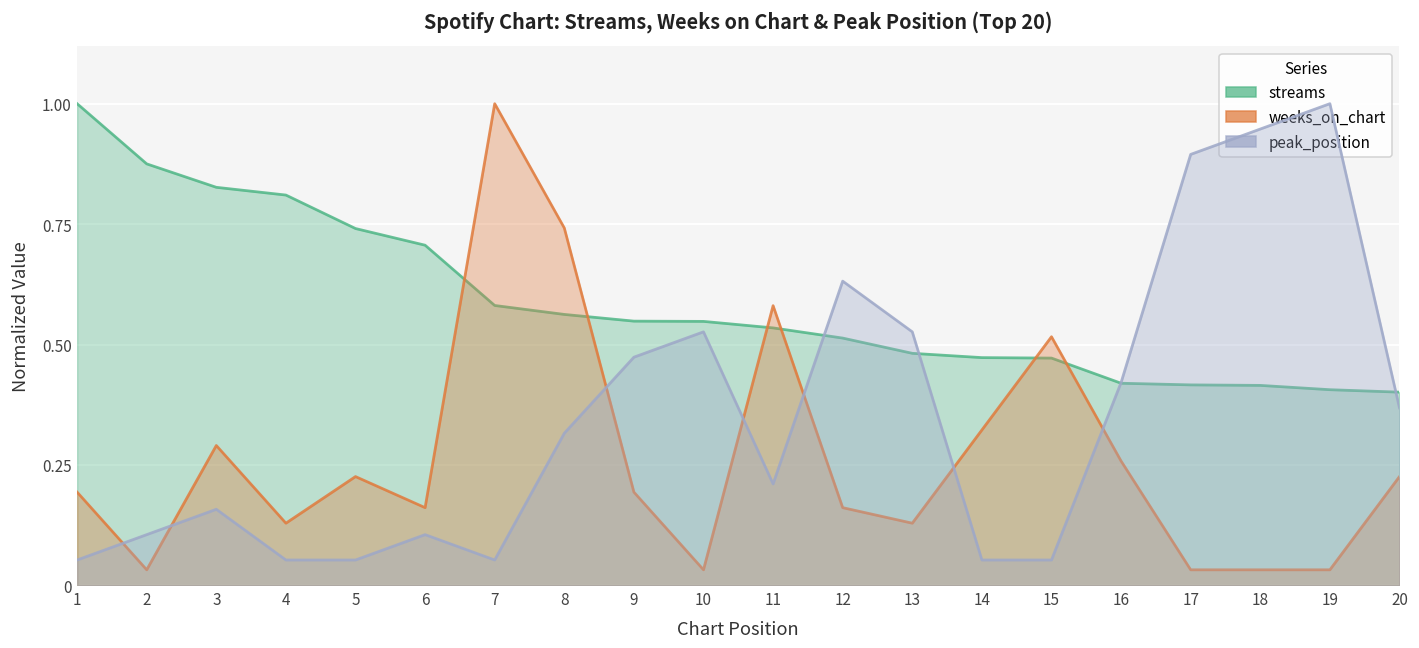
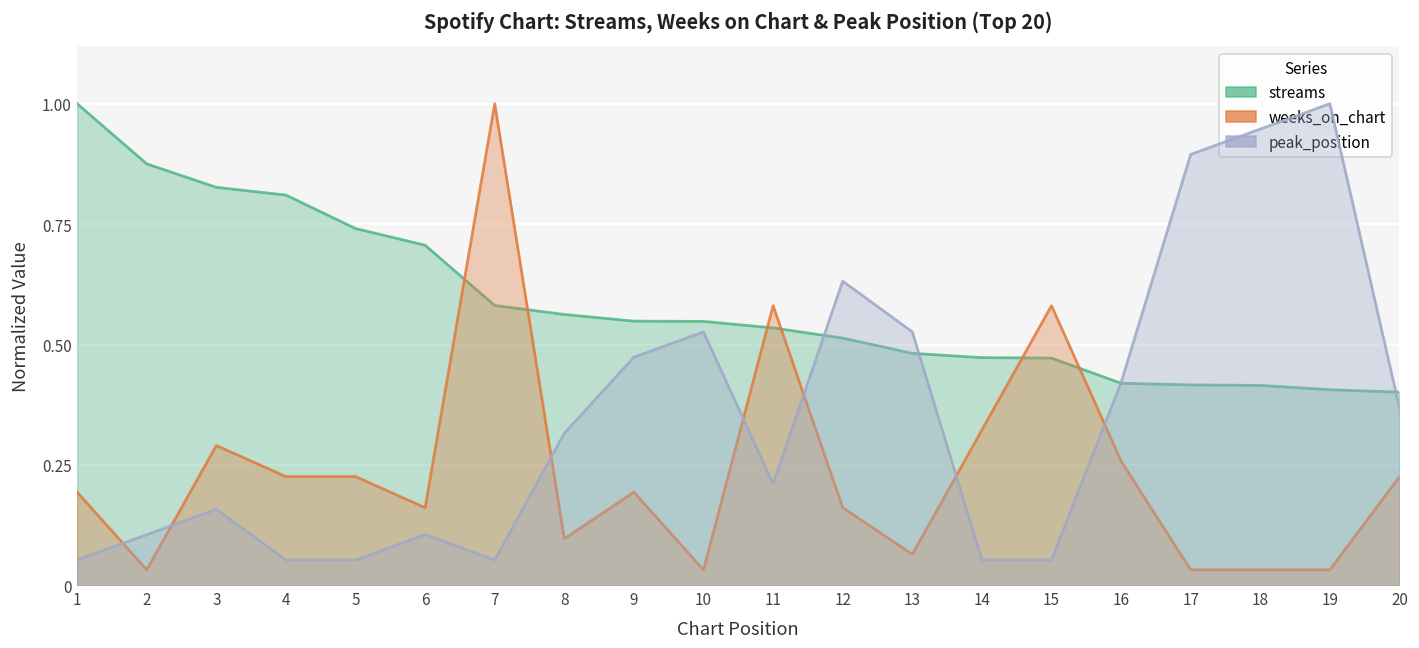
weeks_on_chart, 4: 0.13 -> 0.23
weeks_on_chart, 8: 0.74 -> 0.10
weeks_on_chart, 13: 0.13 -> 0.06
weeks_on_chart, 15: 0.52 -> 0.58
